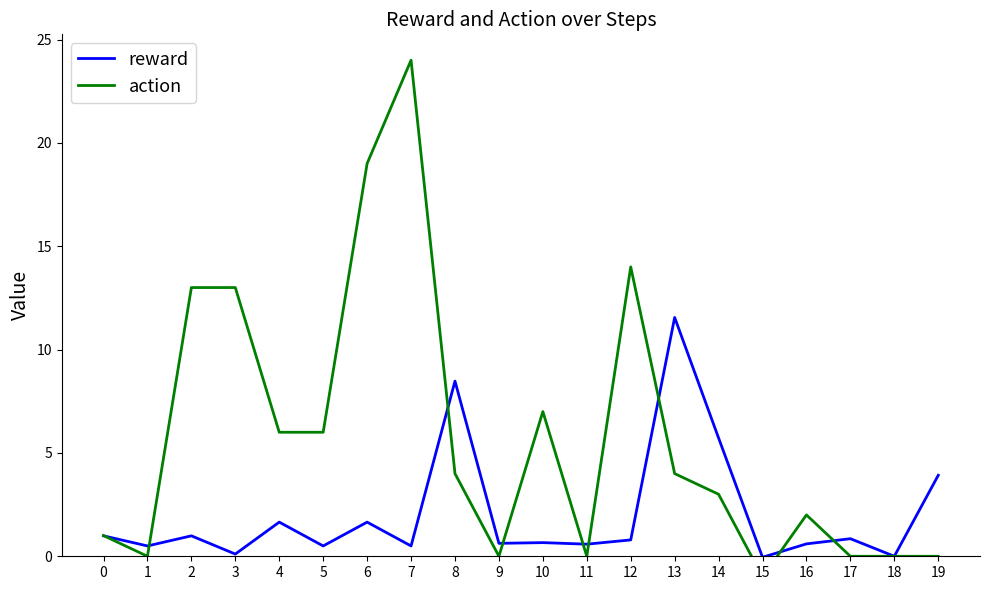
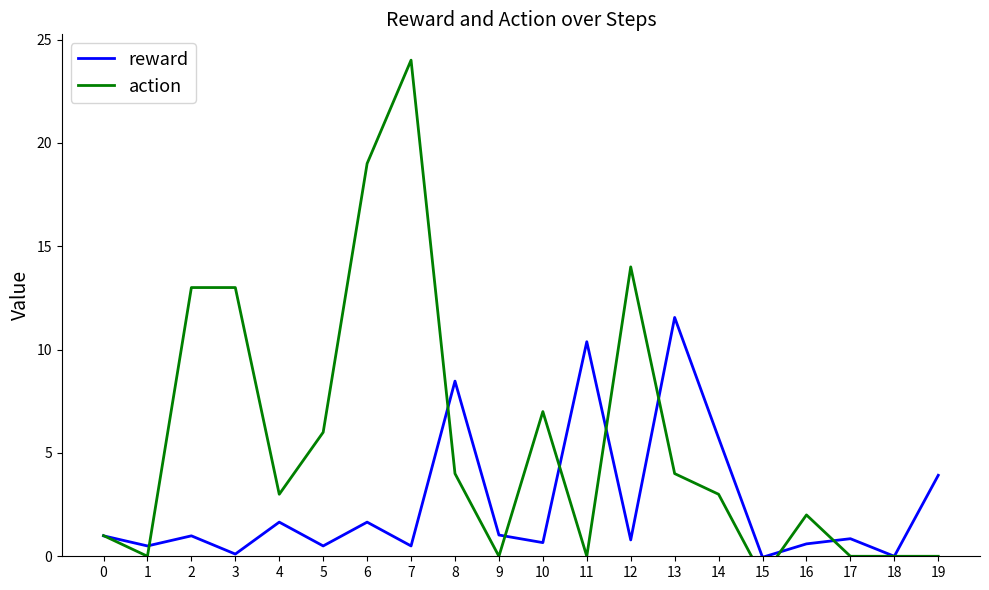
action, 4: 6 -> 3
reward, 9: 0.6 -> 1.0
reward, 11: 0.6 -> 10.4
